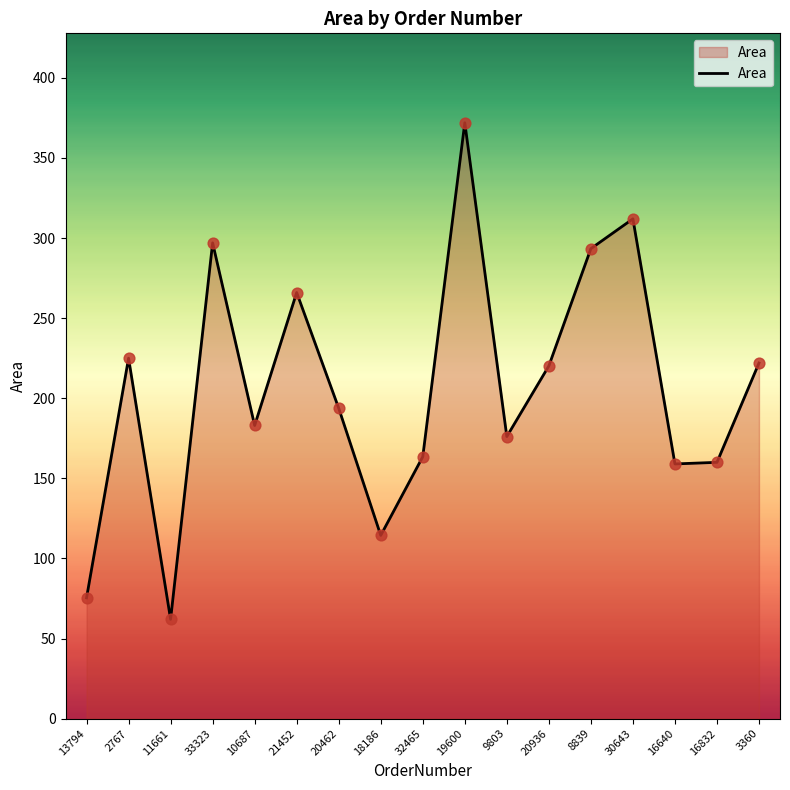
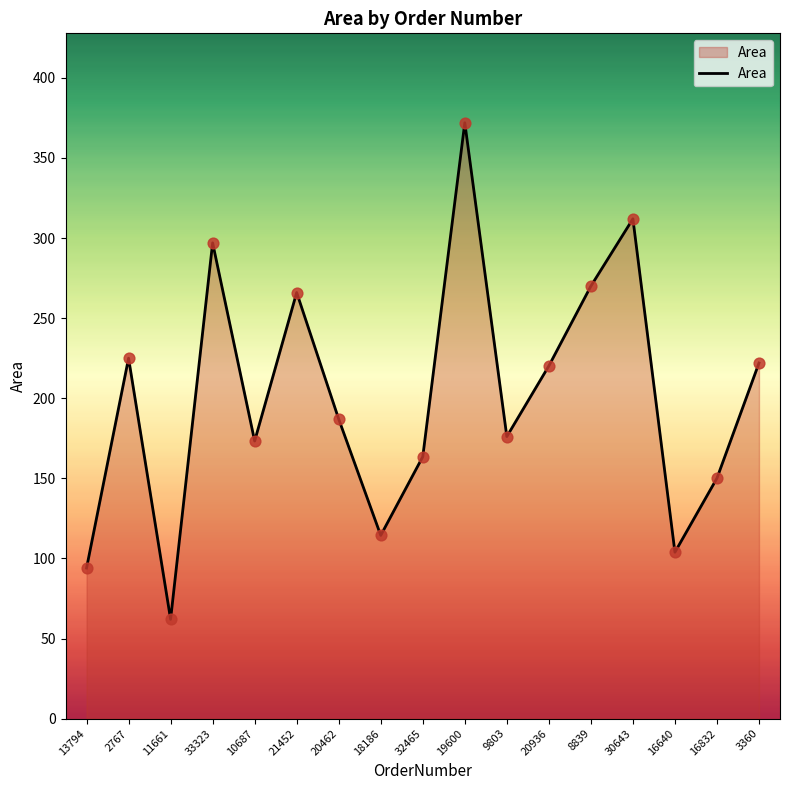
13794: 75 -> 94
10687: 183 -> 173
20462: 194 -> 187
8839: 293 -> 270
16640: 159 -> 104
16832: 160 -> 150
